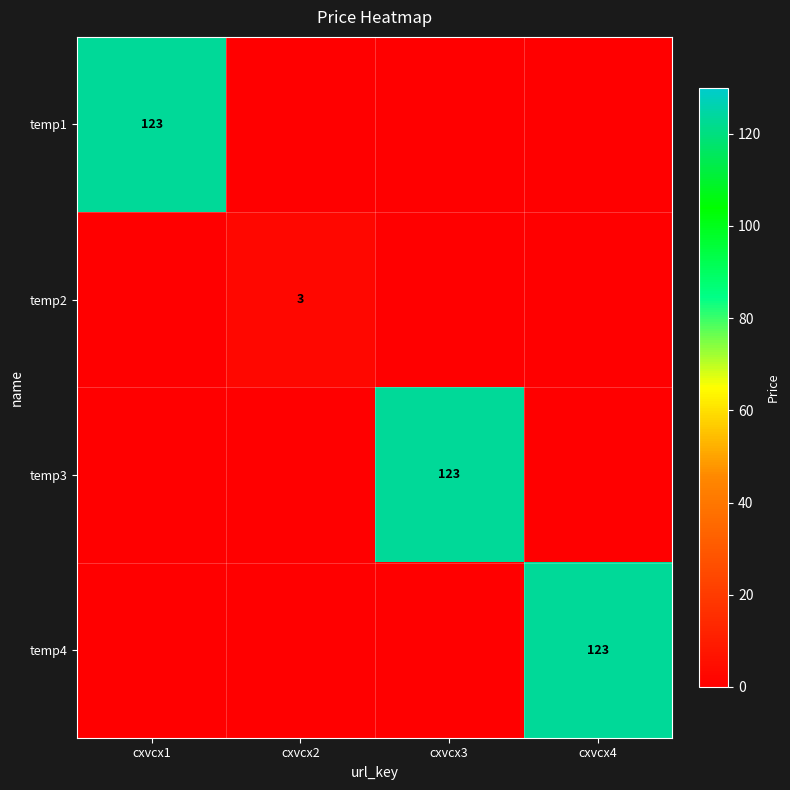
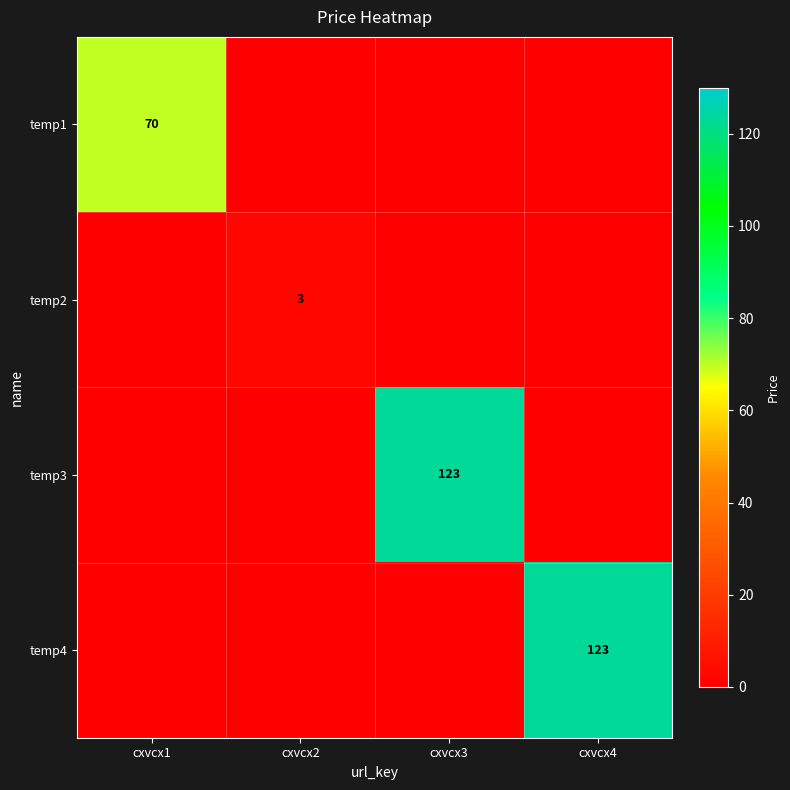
temp1, cxvcx1: 123 -> 70
